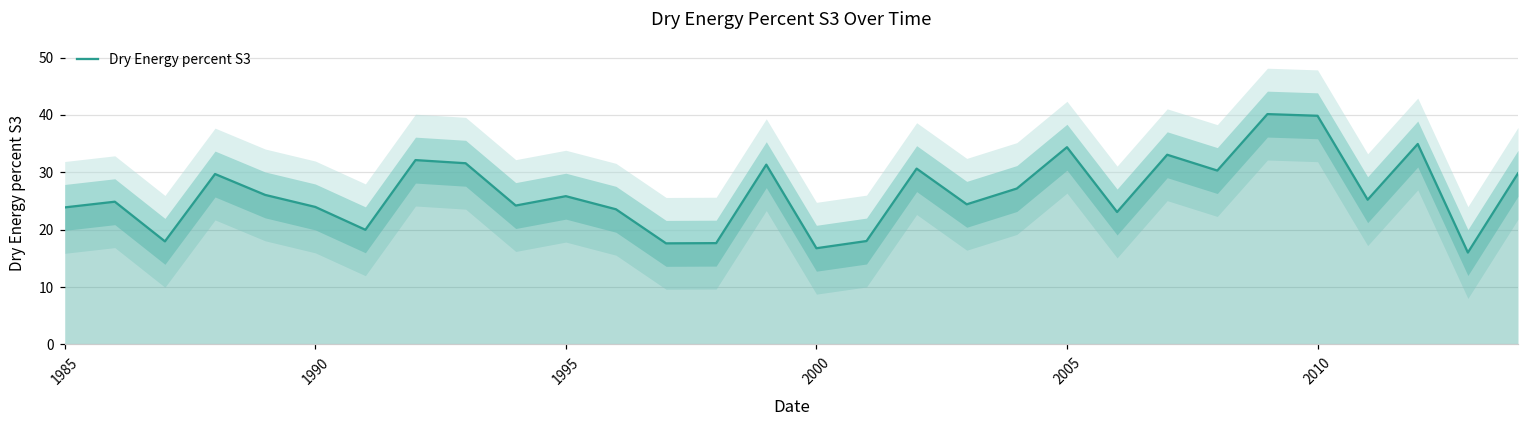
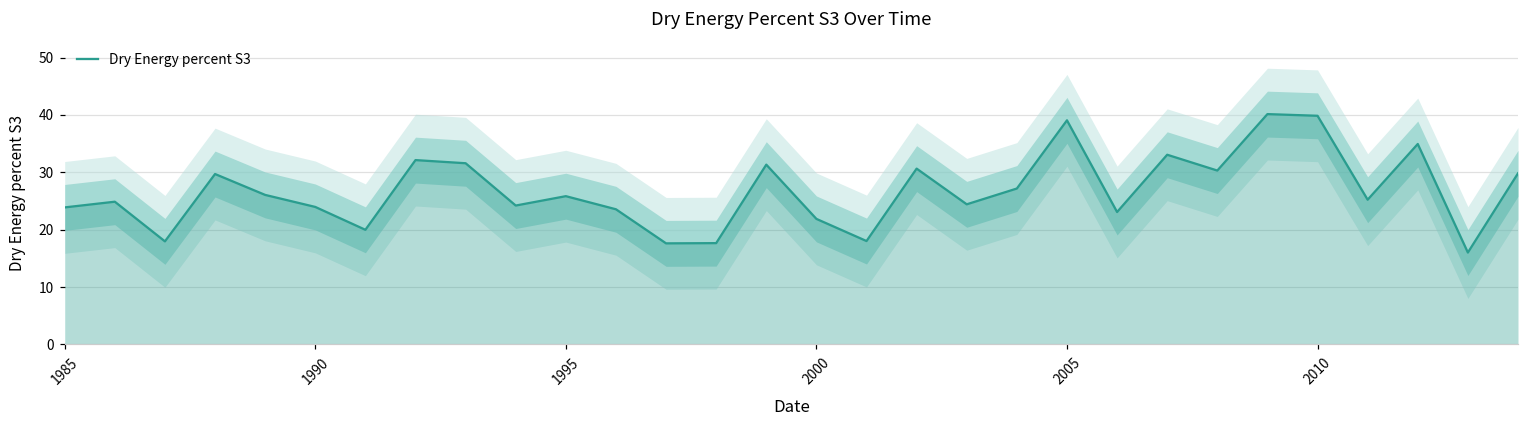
Dry Energy percent S3, 2000: 17 -> 22
Dry Energy percent S3, 2005: 34 -> 39
